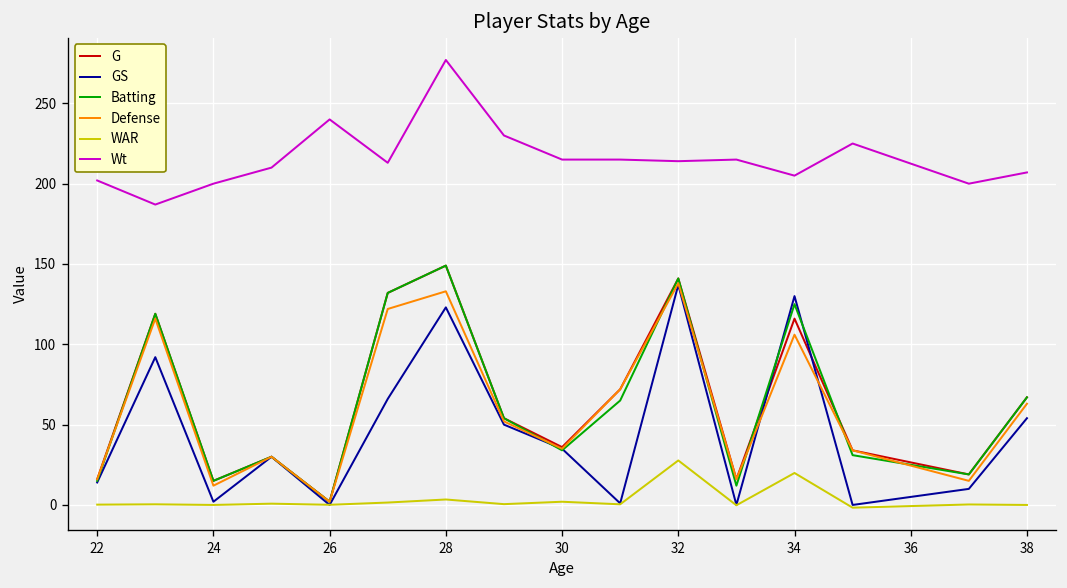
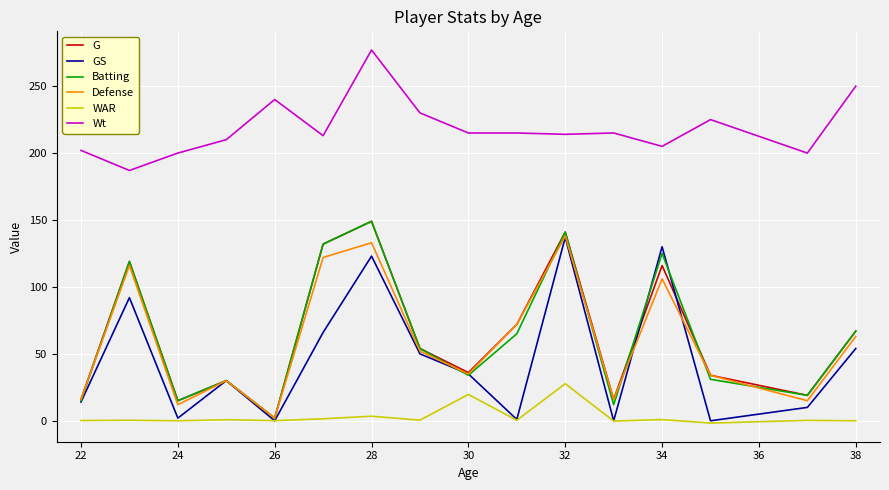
WAR, 30: 2 -> 20
WAR, 34: 20 -> 1
Wt, 38: 207 -> 250
